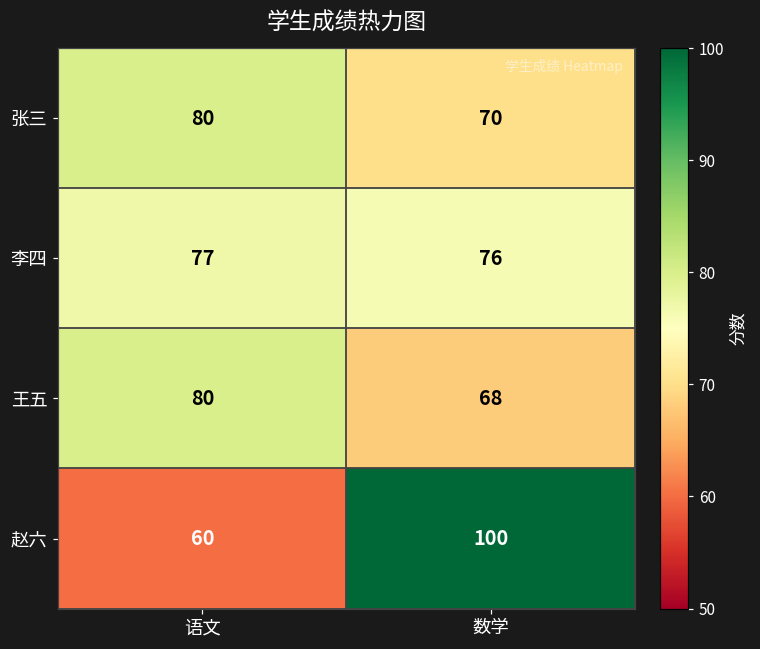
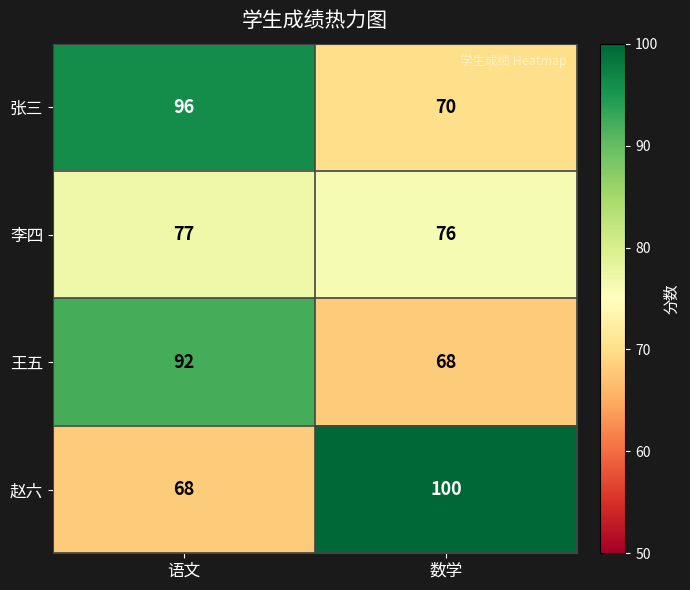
张三, 语文: 80 -> 96
王五, 语文: 80 -> 92
赵六, 语文: 60 -> 68
